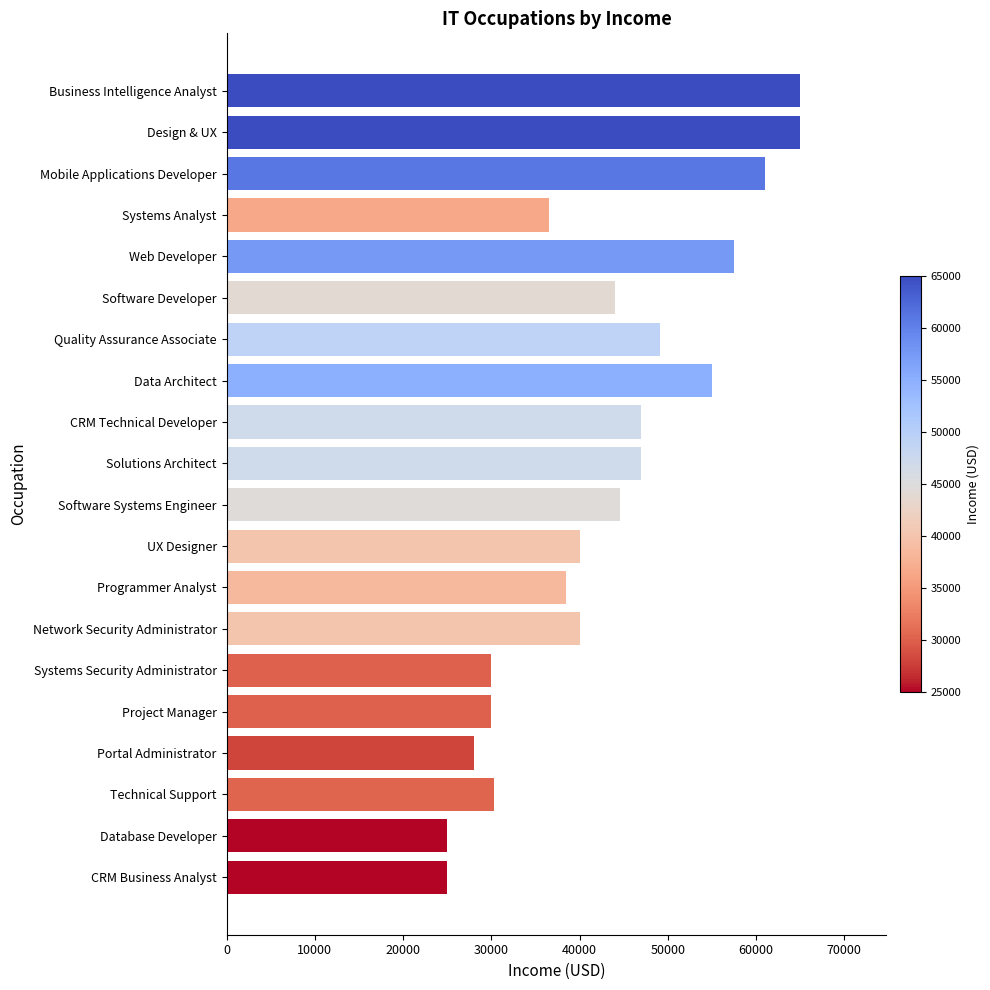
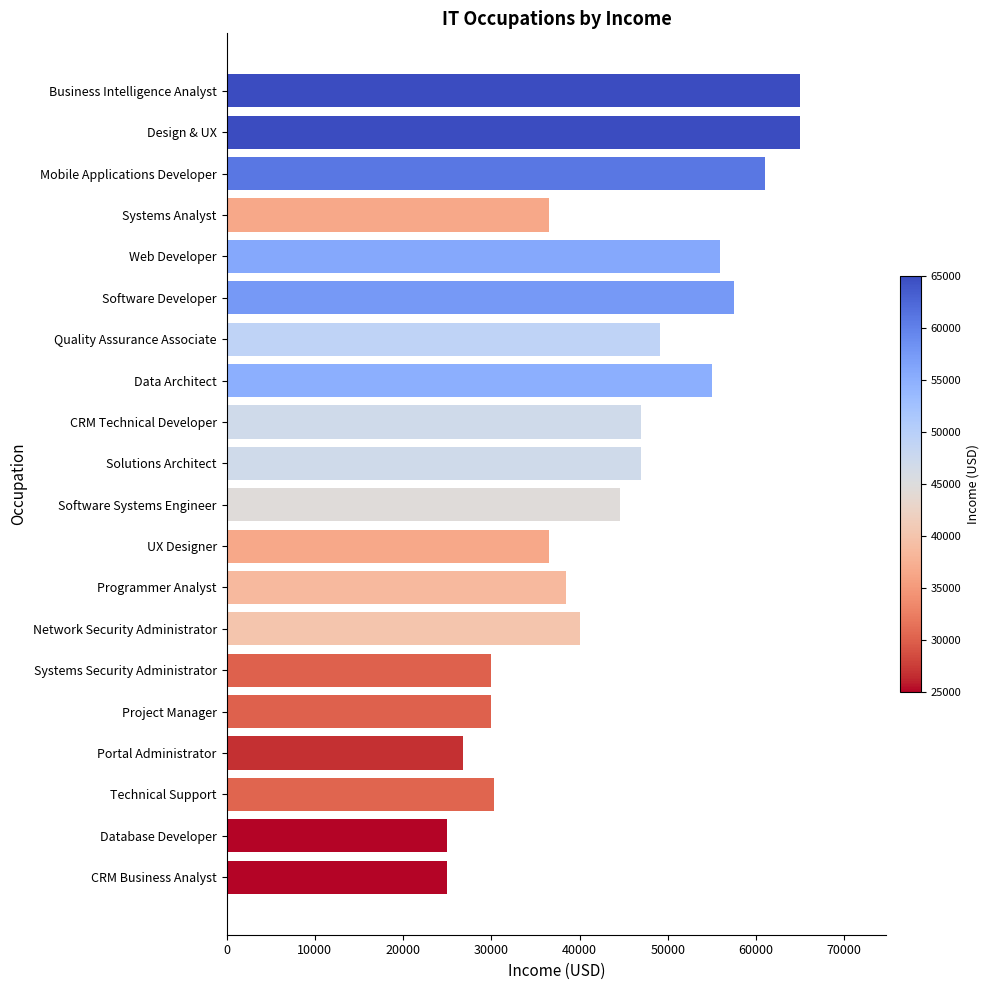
Web Developer: 58000 -> 56000
Software Developer: 44000 -> 58000
UX Designer: 40000 -> 37000
Portal Administrator: 28000 -> 27000
